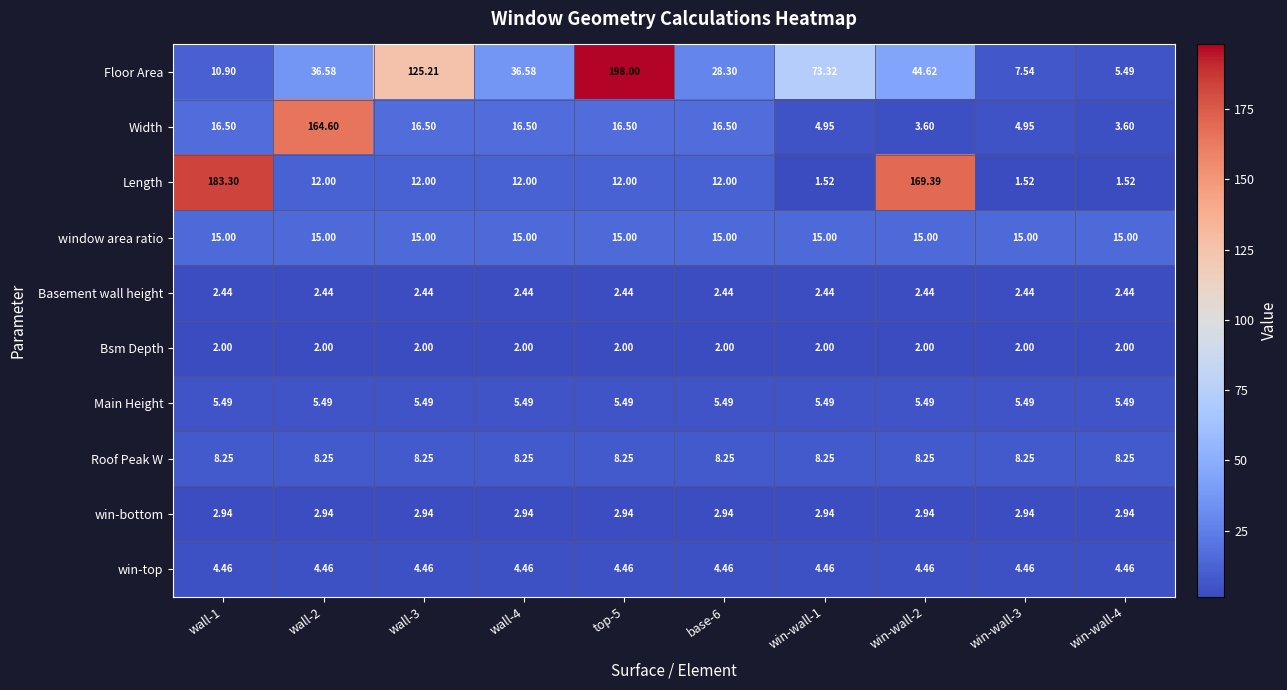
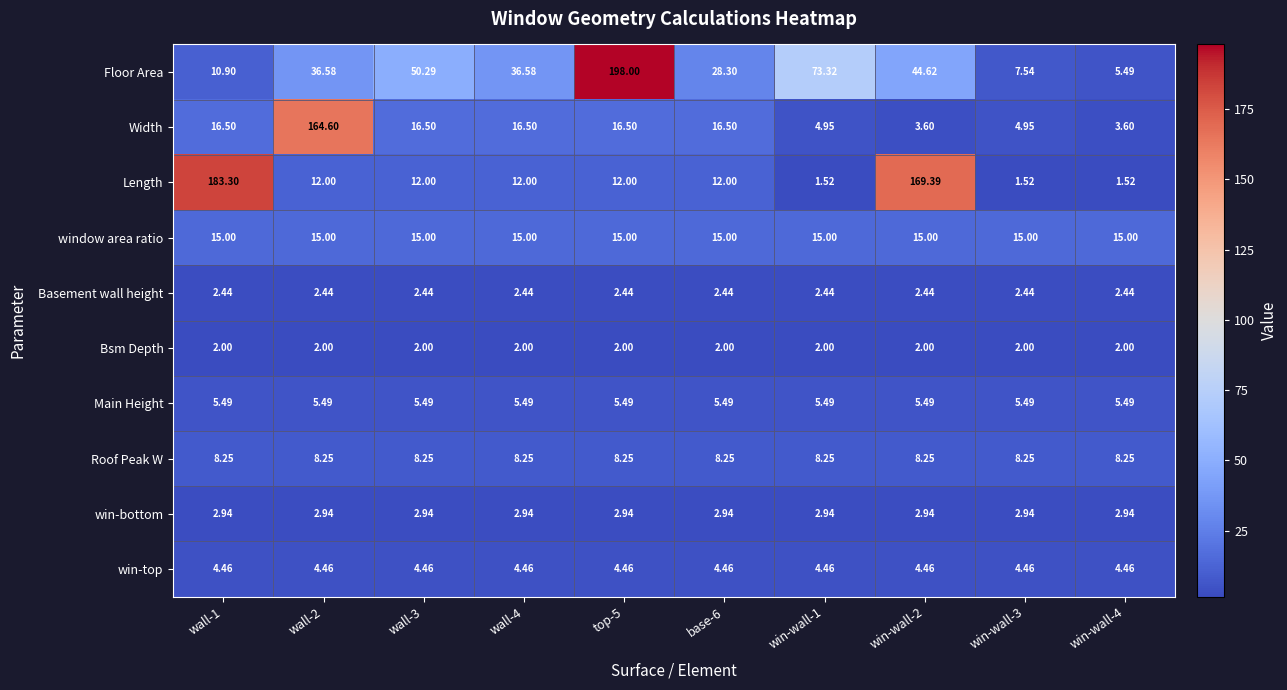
Floor Area, wall-3: 125.21 -> 50.29
